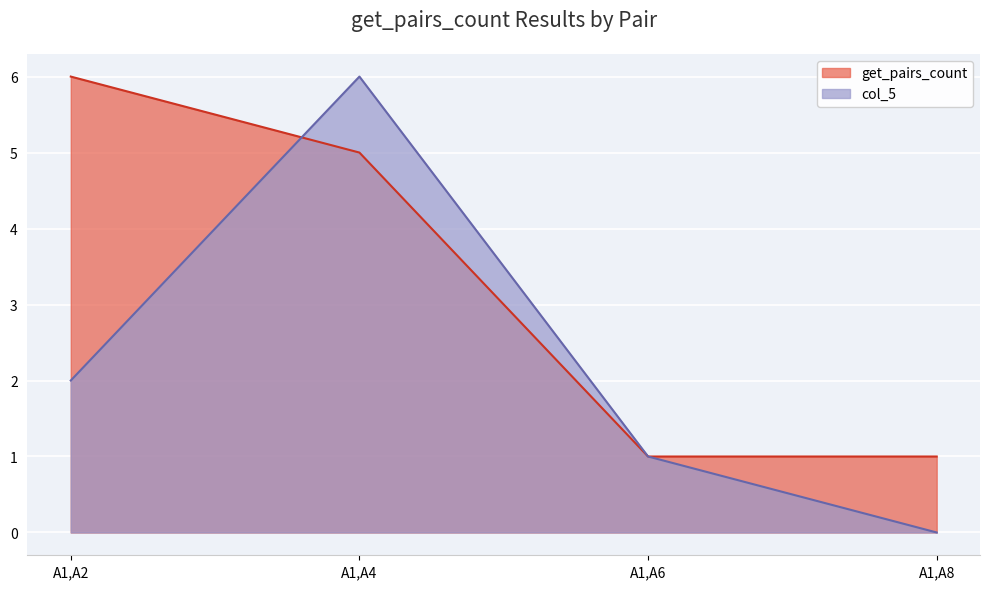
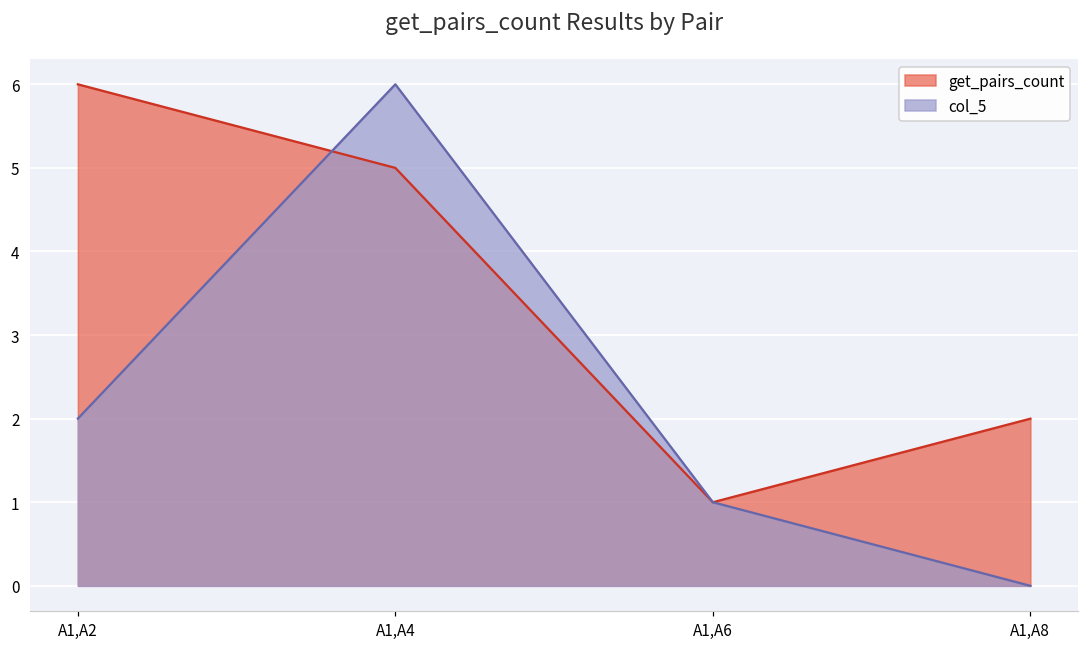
get_pairs_count, A1,A8: 1 -> 2
